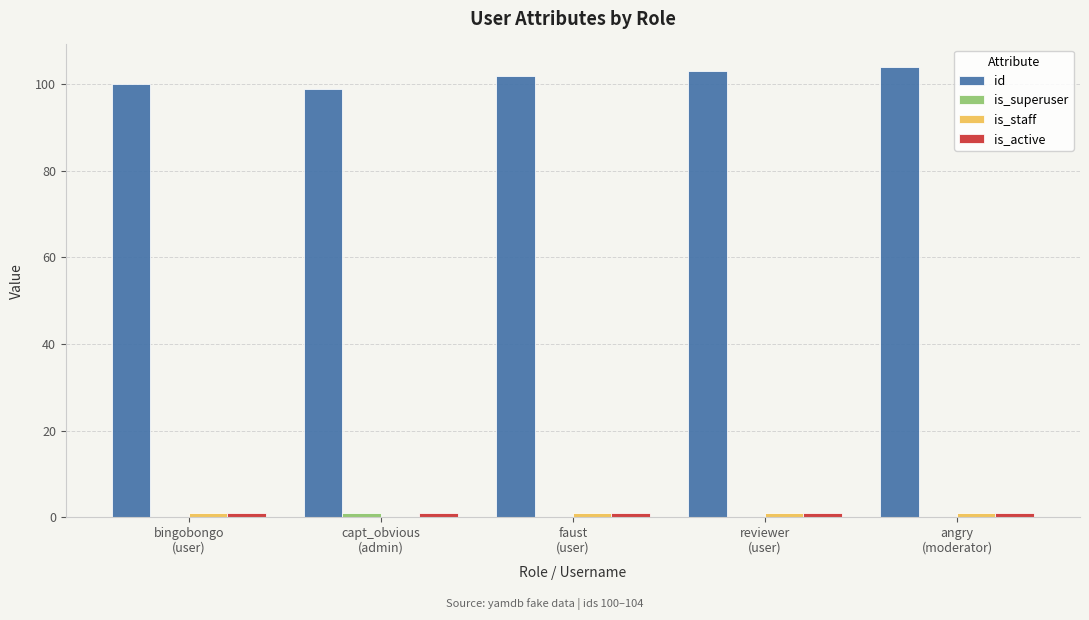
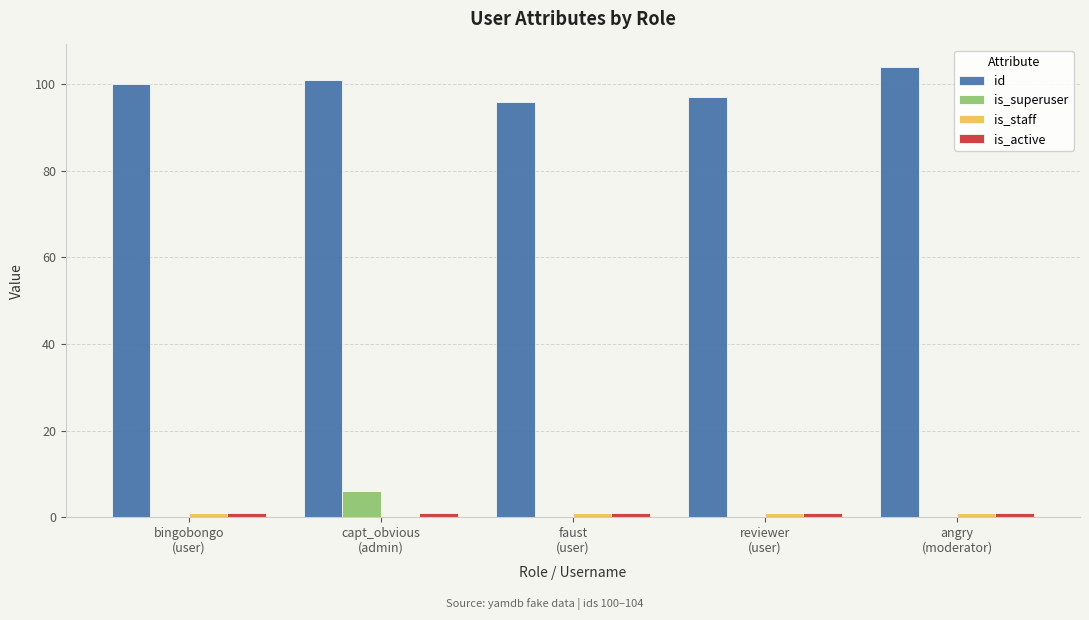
id, capt_obvious (admin): 99 -> 101
is_superuser, capt_obvious (admin): 1 -> 6
id, faust (user): 102 -> 96
id, reviewer (user): 103 -> 97
